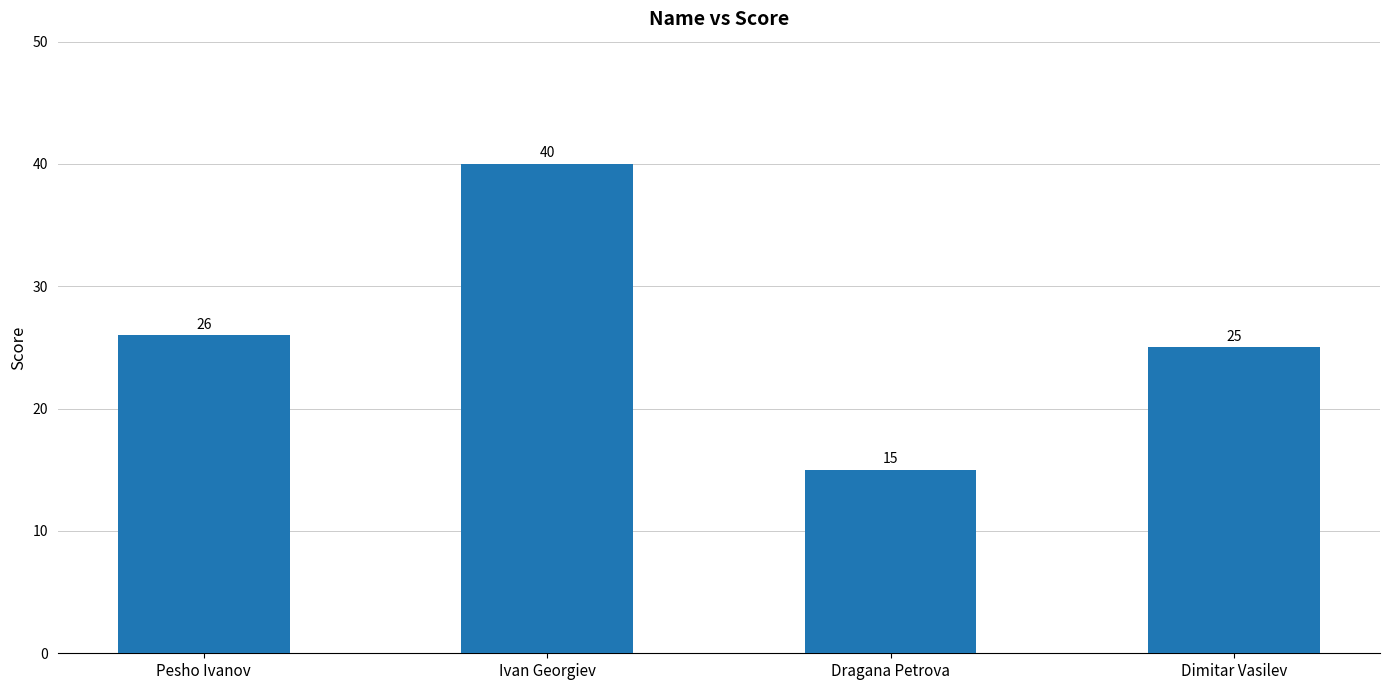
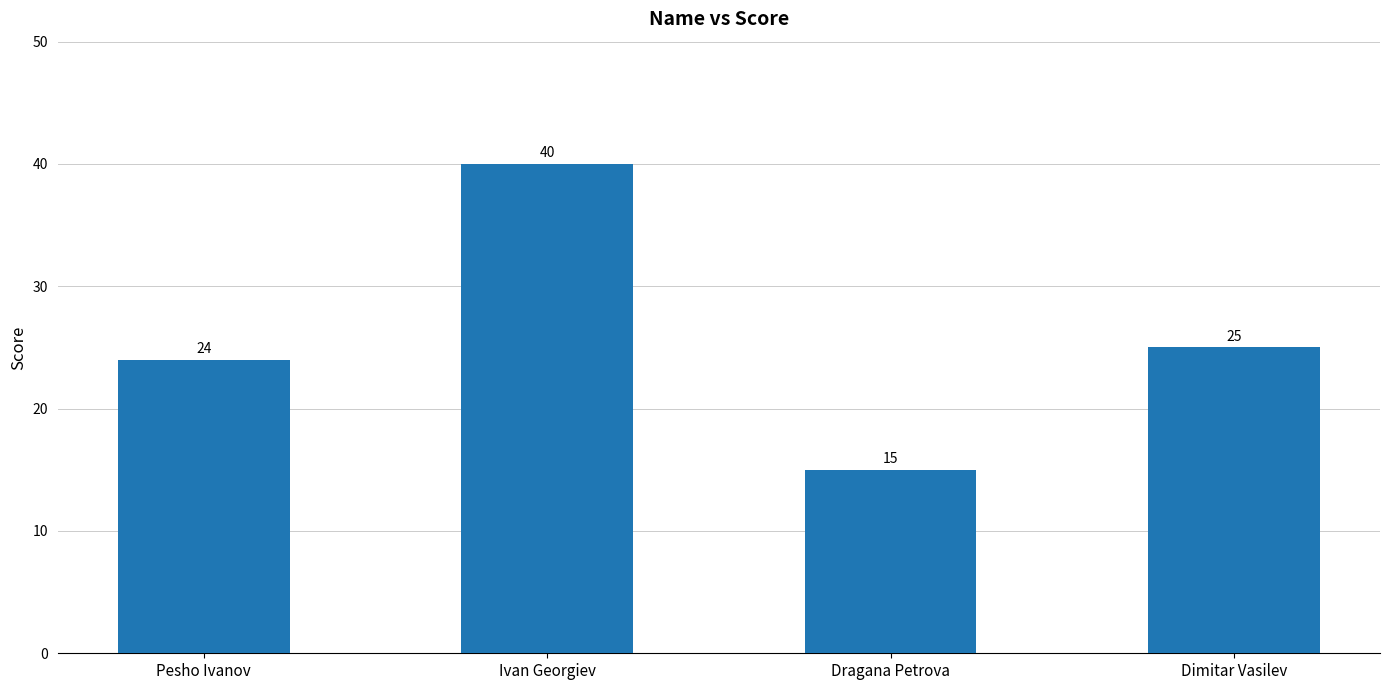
Pesho Ivanov: 26 -> 24
